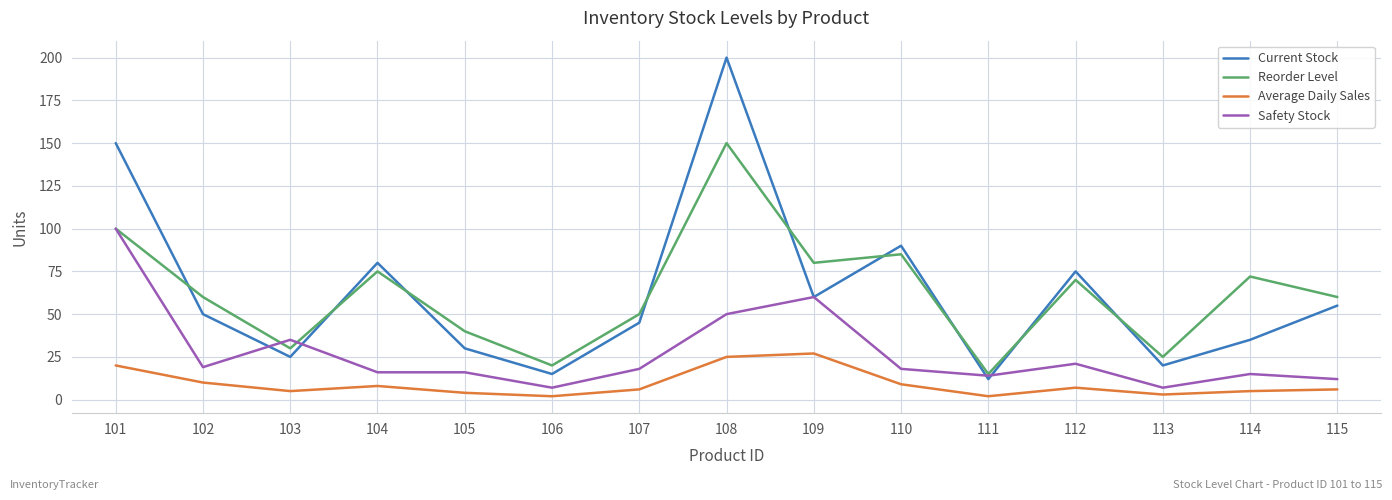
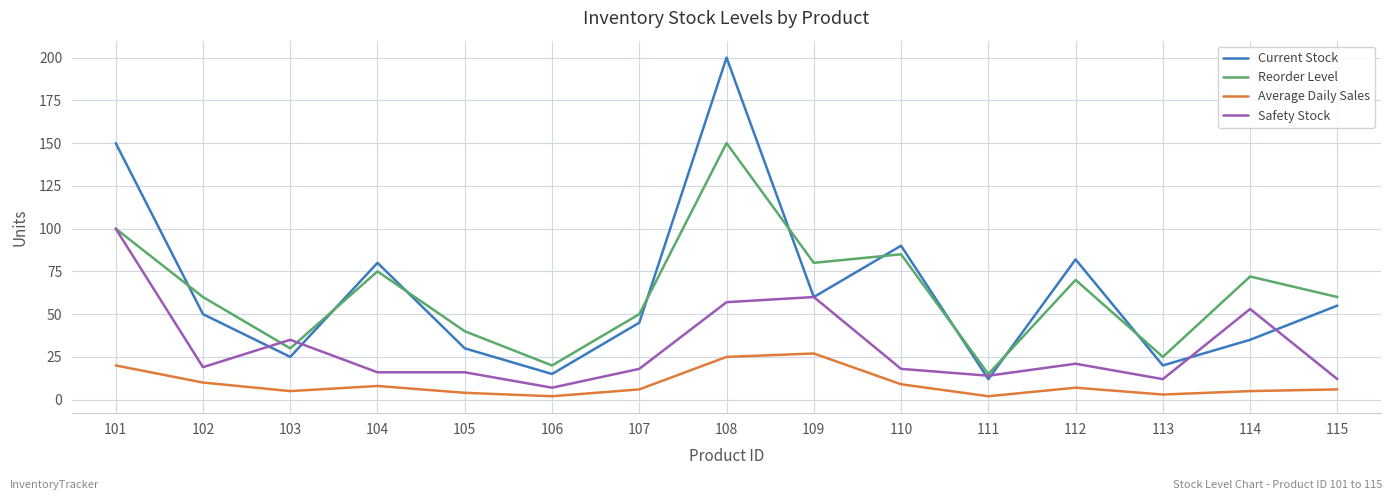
Safety Stock, 108: 50 -> 57
Current Stock, 112: 75 -> 82
Safety Stock, 113: 7 -> 12
Safety Stock, 114: 15 -> 53
